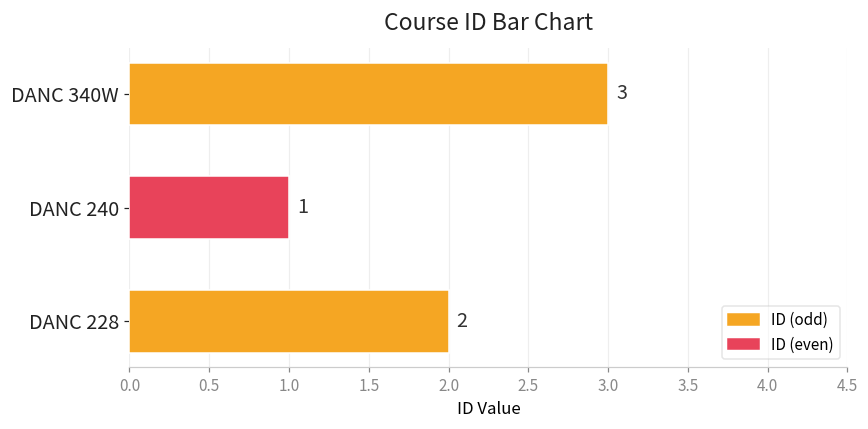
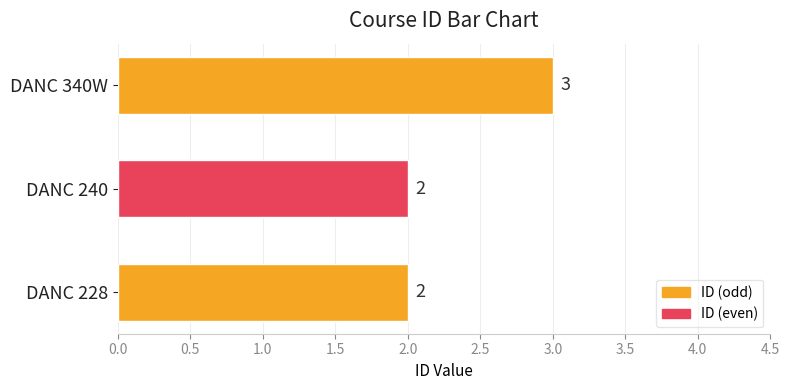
DANC 240: 1 -> 2
